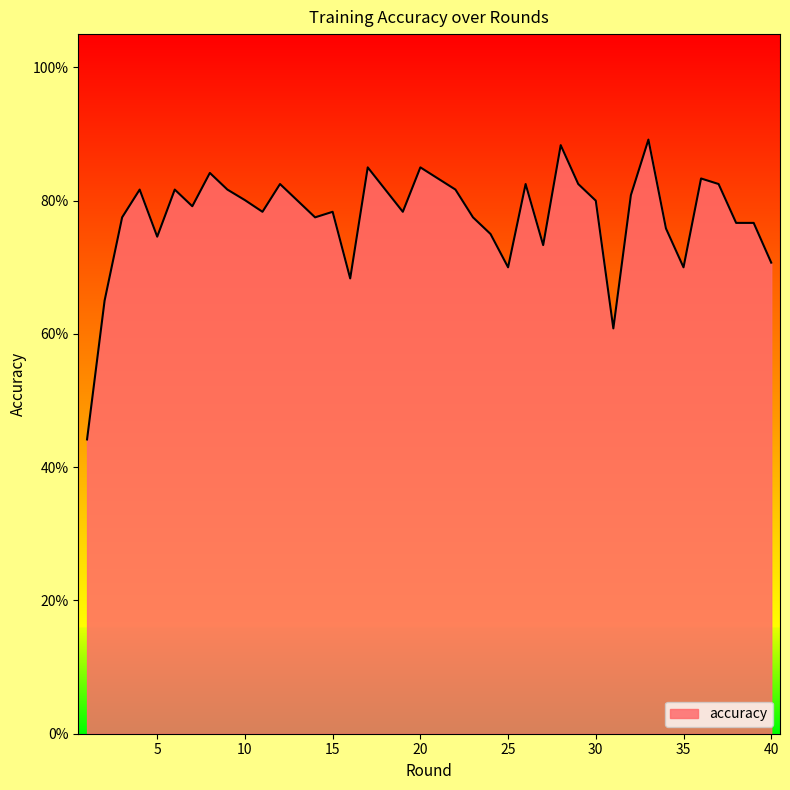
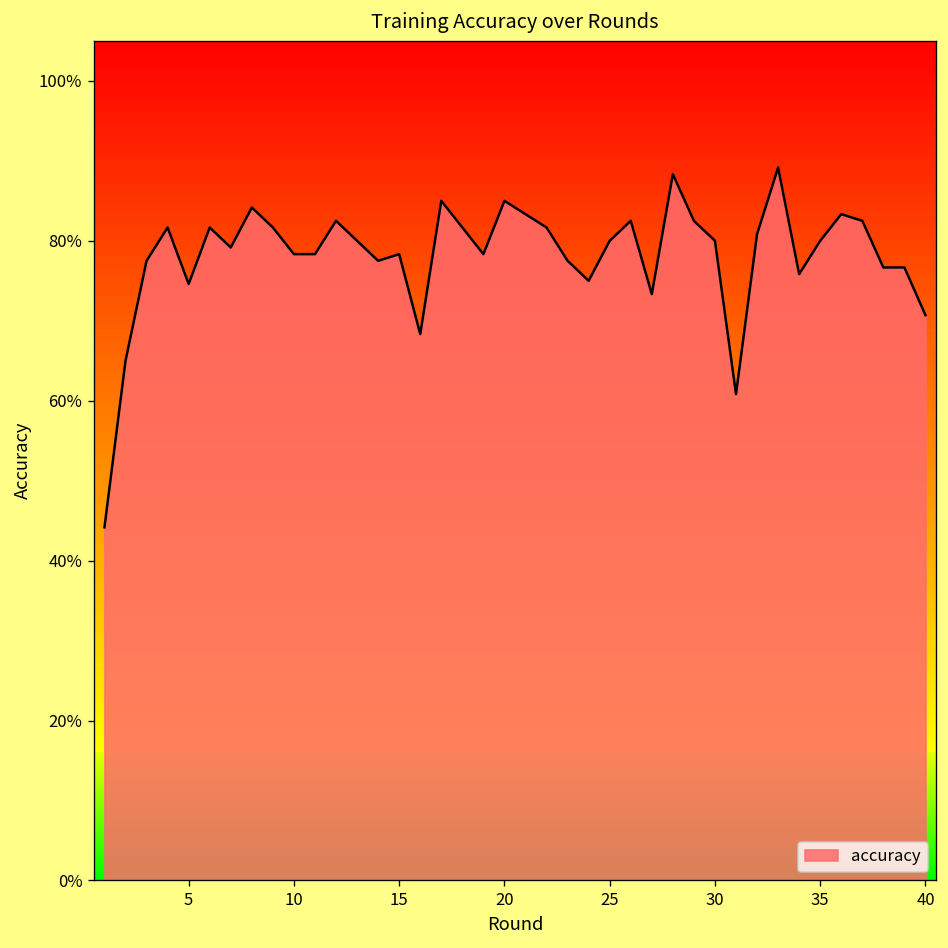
10: 80% -> 78%
25: 70% -> 80%
35: 70% -> 80%
